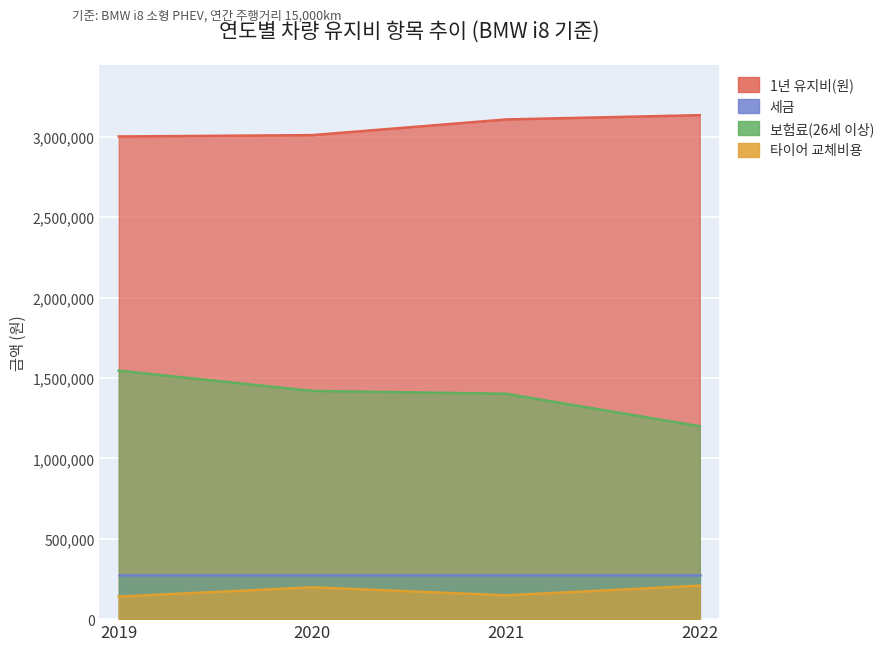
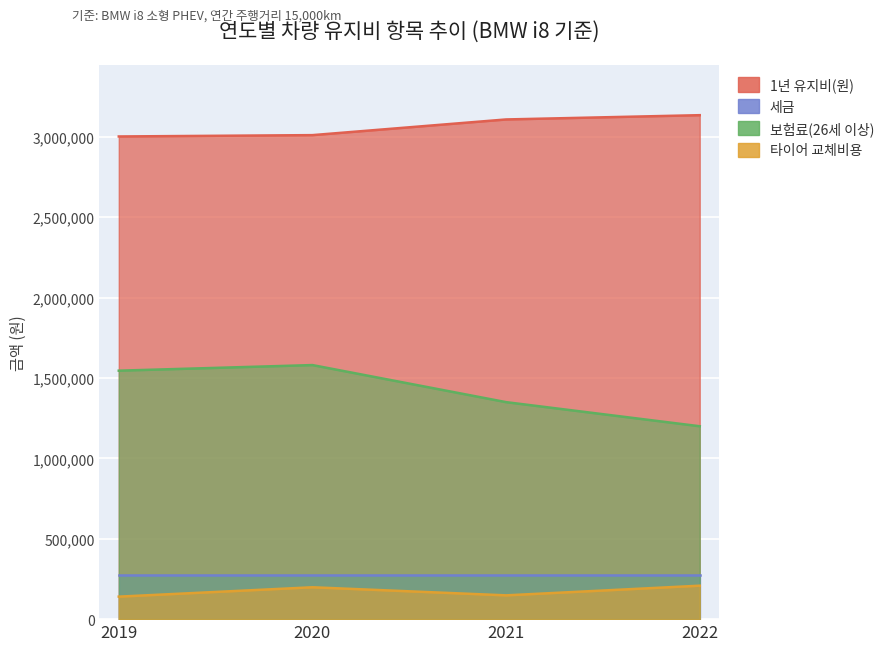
보험료(26세 이상), 2020: 1,420,000 -> 1,580,000
보험료(26세 이상), 2021: 1,400,000 -> 1,350,000
